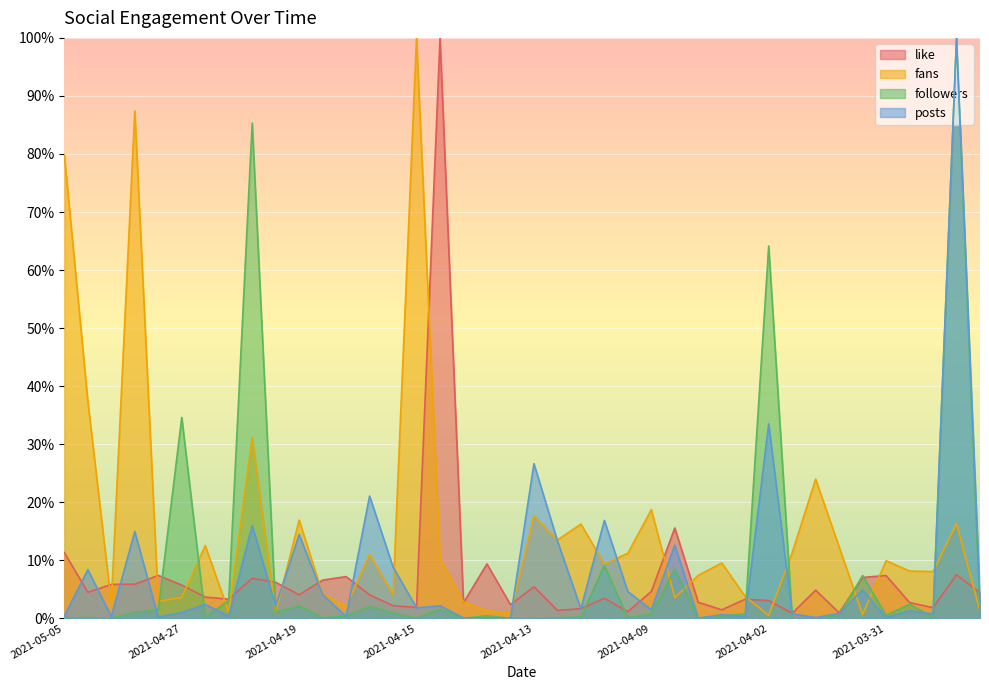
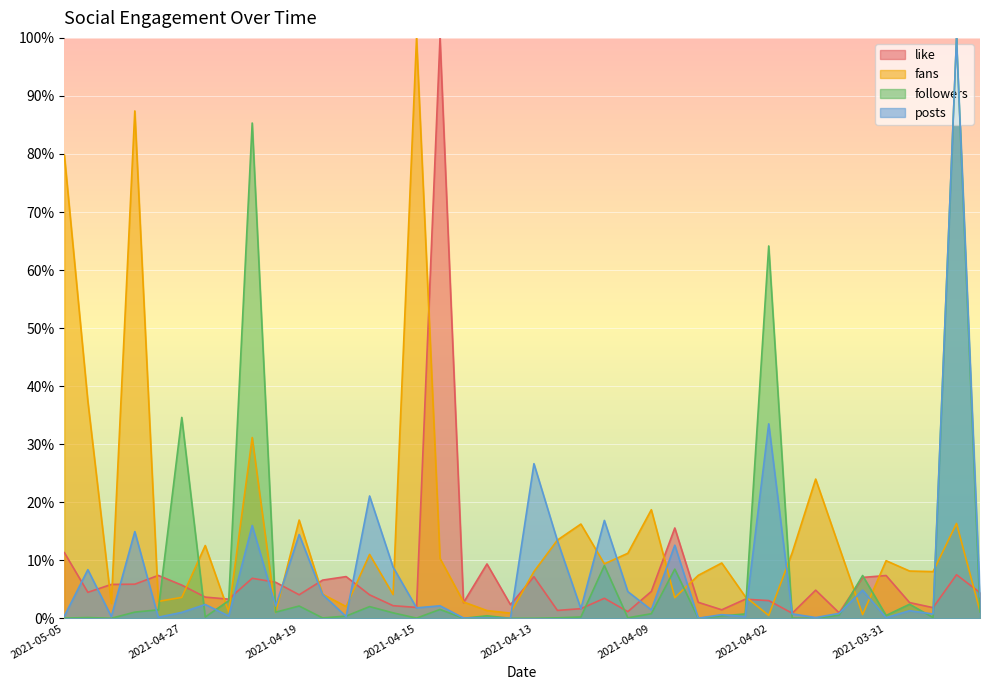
like, 2021-04-13: 5% -> 7%
fans, 2021-04-13: 18% -> 8%
